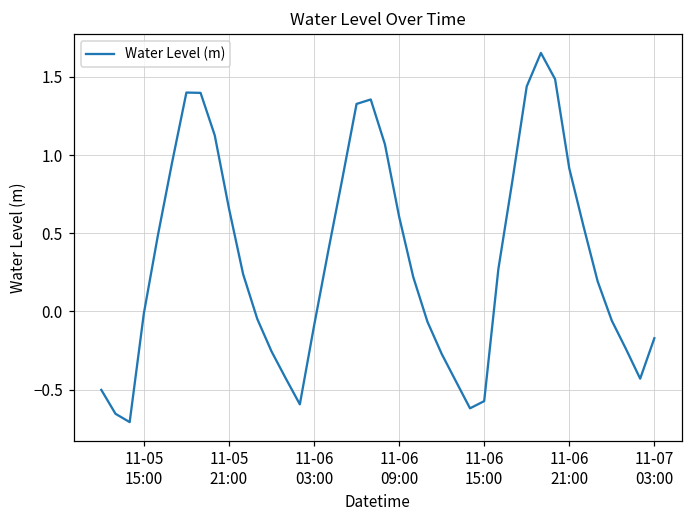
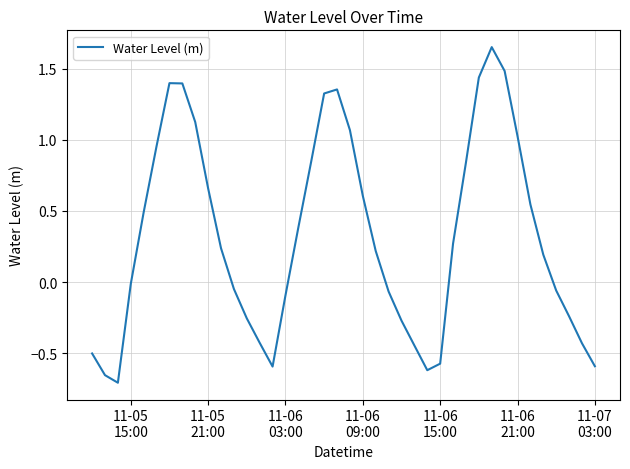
11-06 21:00: 0.91 -> 1.03
11-07 03:00: -0.17 -> -0.59
